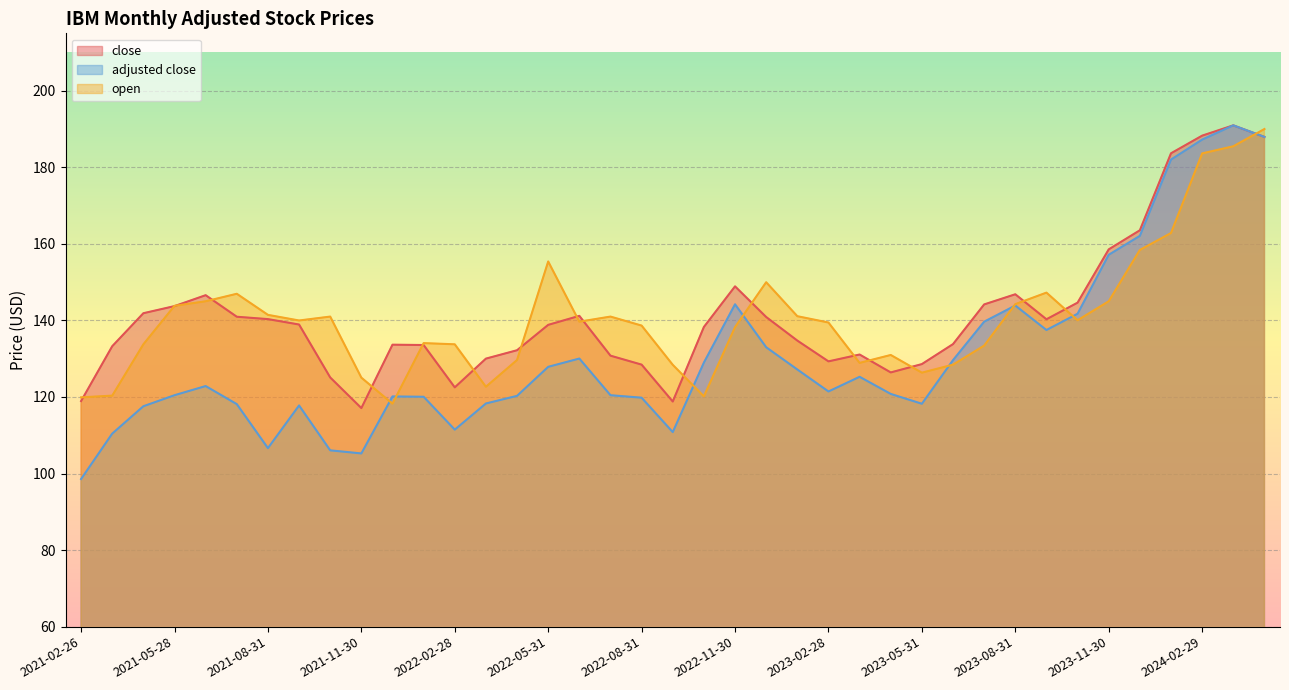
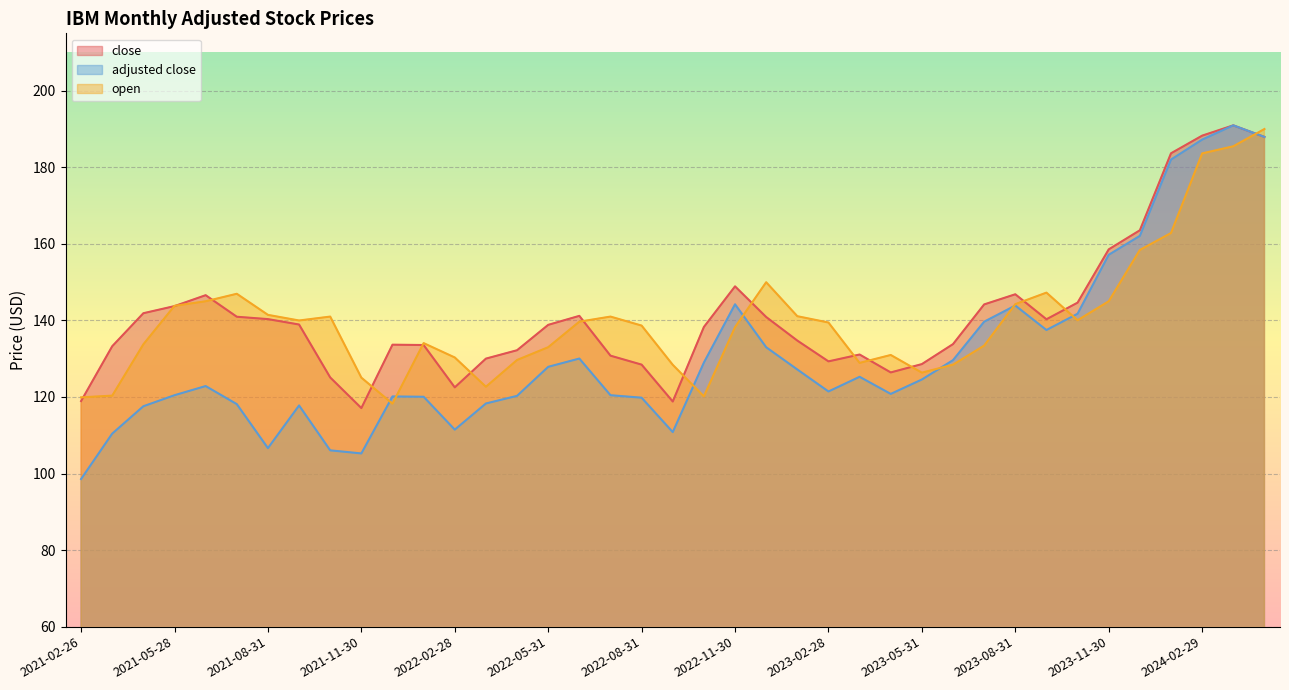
open, 2022-02-28: 134 -> 130
open, 2022-05-31: 155 -> 133
adjusted close, 2023-05-31: 118 -> 125
